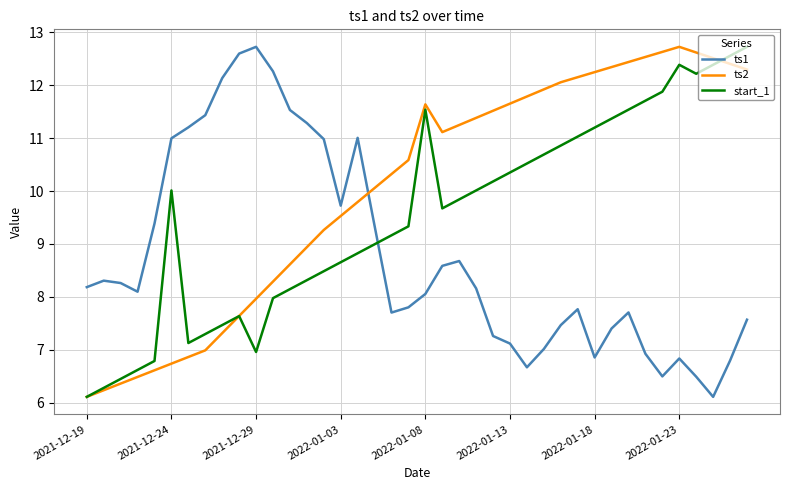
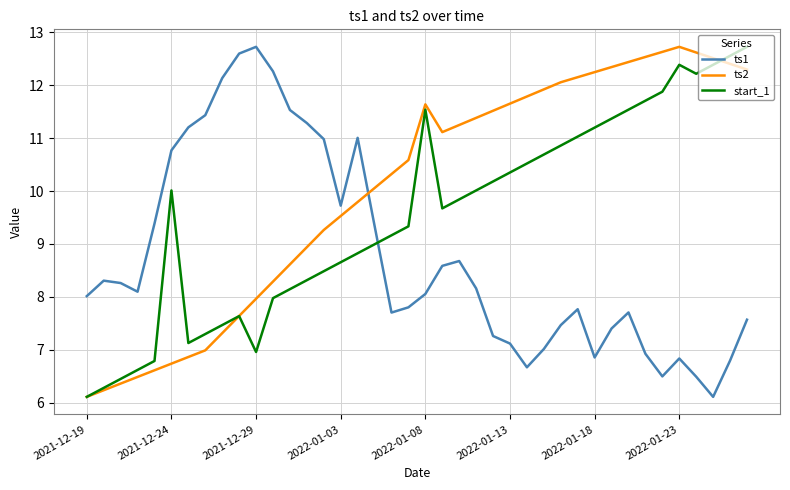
ts1, 2021-12-19: 8.2 -> 8.0
ts1, 2021-12-24: 11.0 -> 10.8
